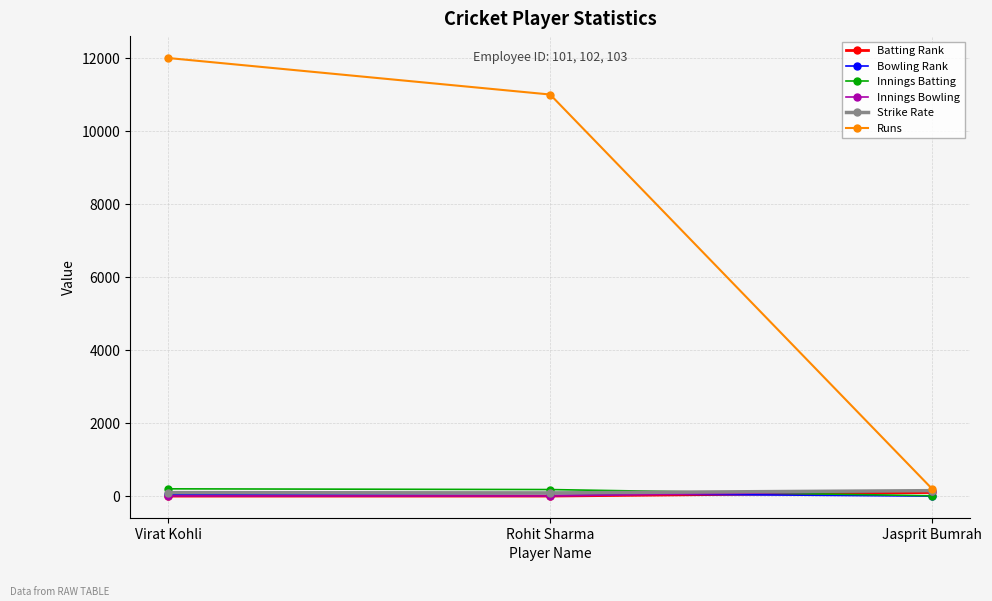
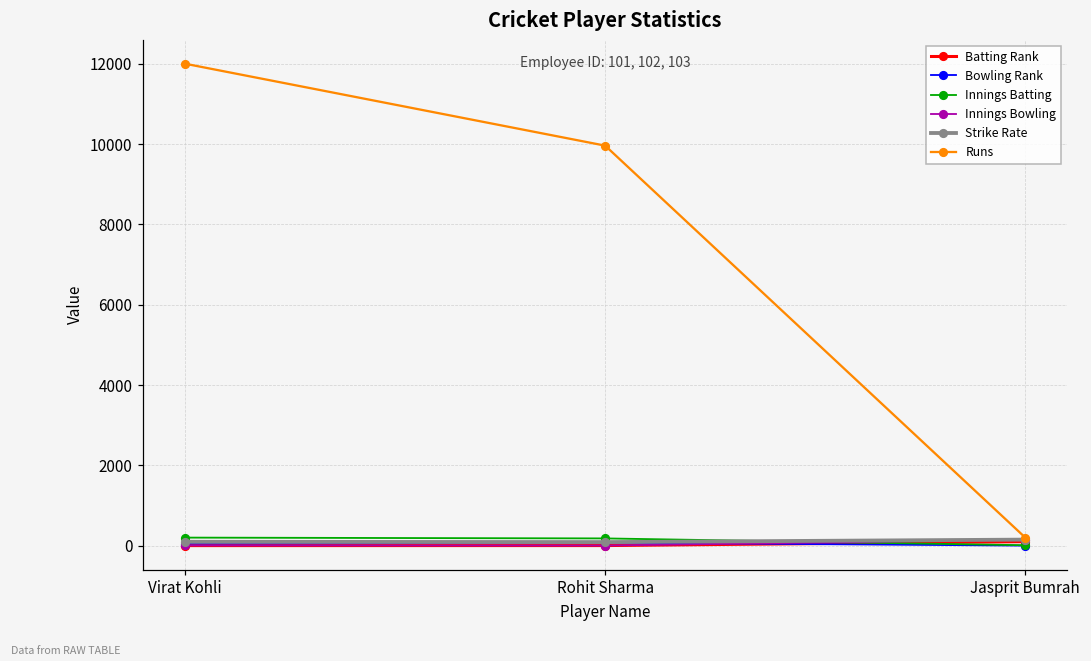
Runs, Rohit Sharma: 11000 -> 10000
